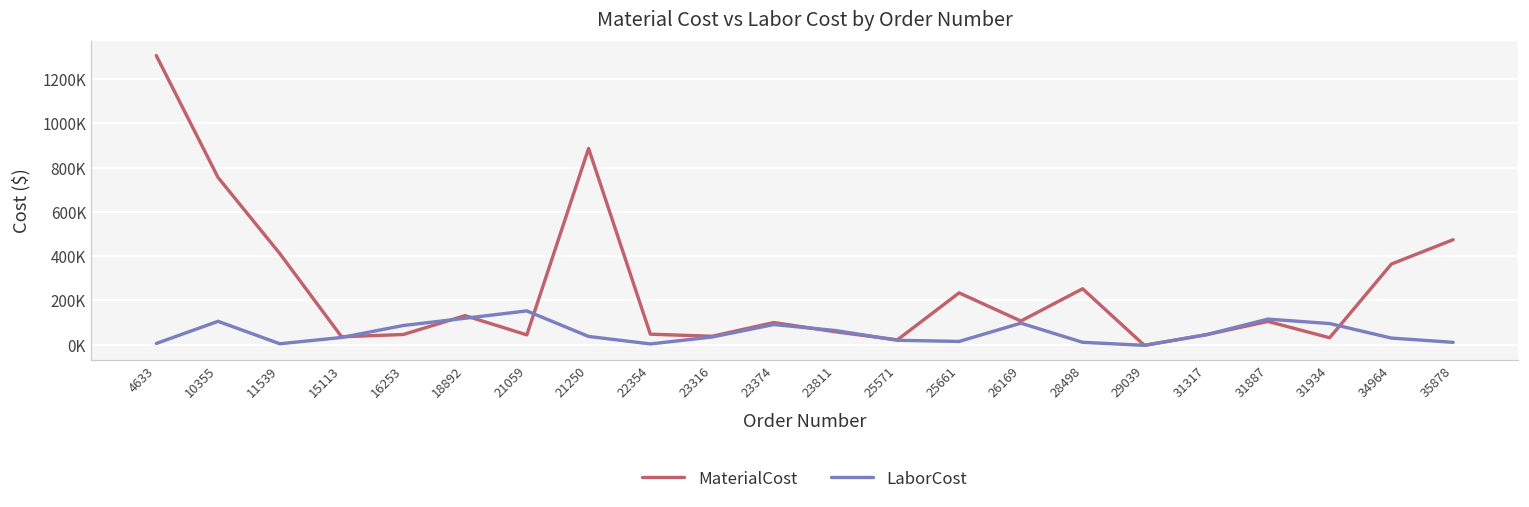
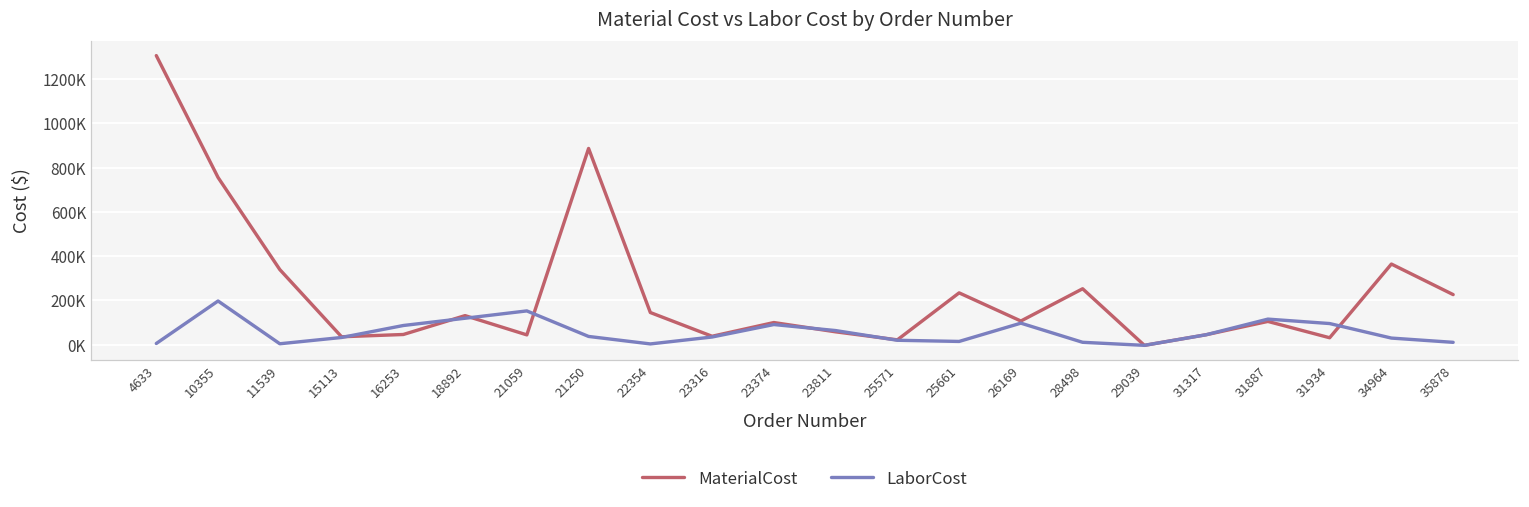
LaborCost, 10355: 100000 -> 200000
MaterialCost, 11539: 410000 -> 340000
MaterialCost, 22354: 50000 -> 140000
MaterialCost, 35878: 470000 -> 230000
